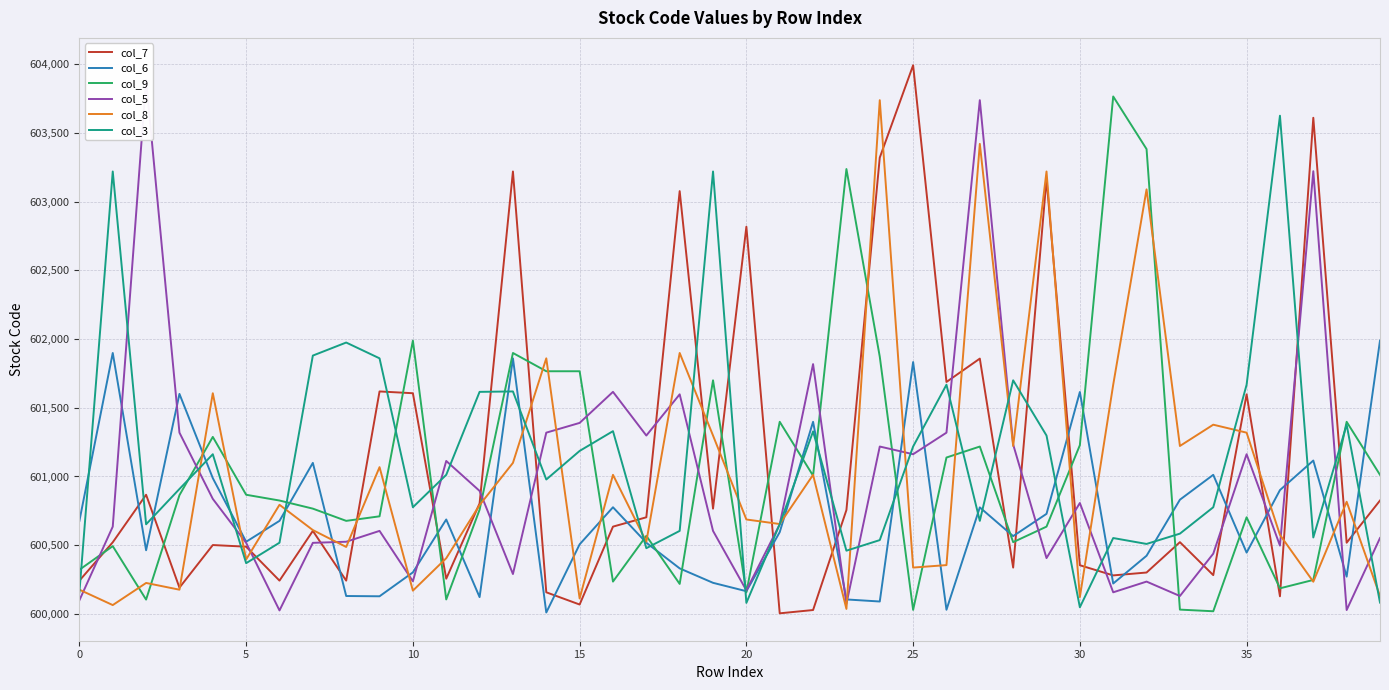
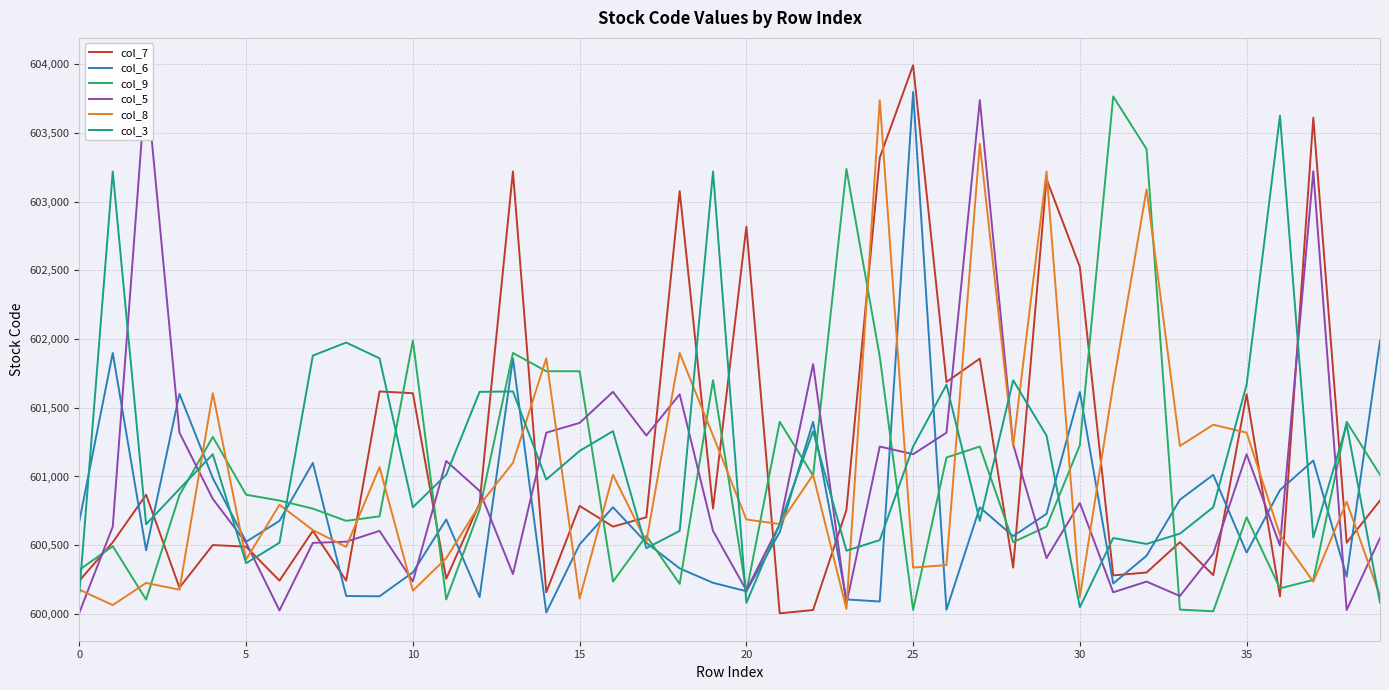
col_5, 0: 600,100 -> 600,010
col_7, 15: 600,070 -> 600,790
col_6, 25: 601,830 -> 603,800
col_7, 30: 600,350 -> 602,530
